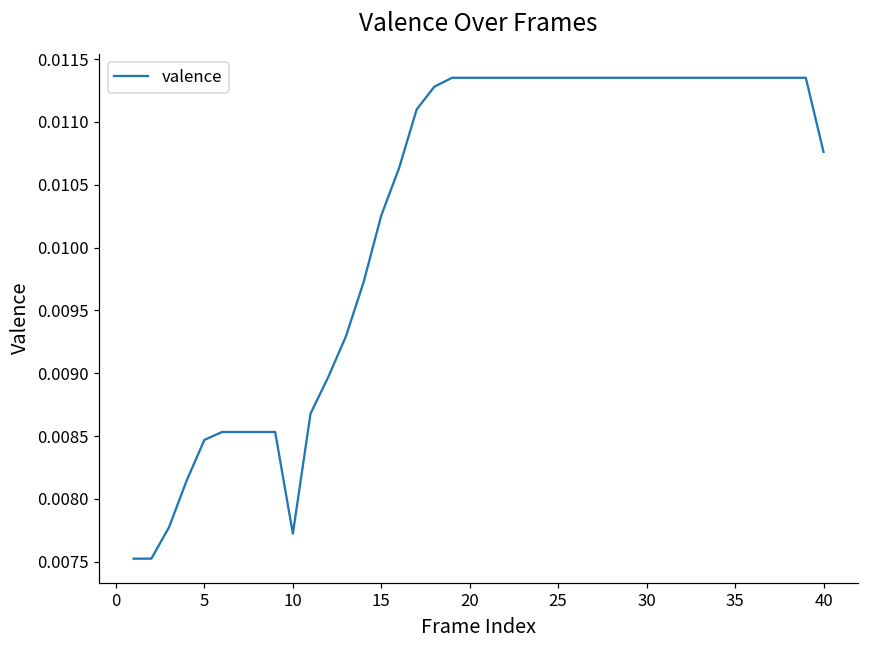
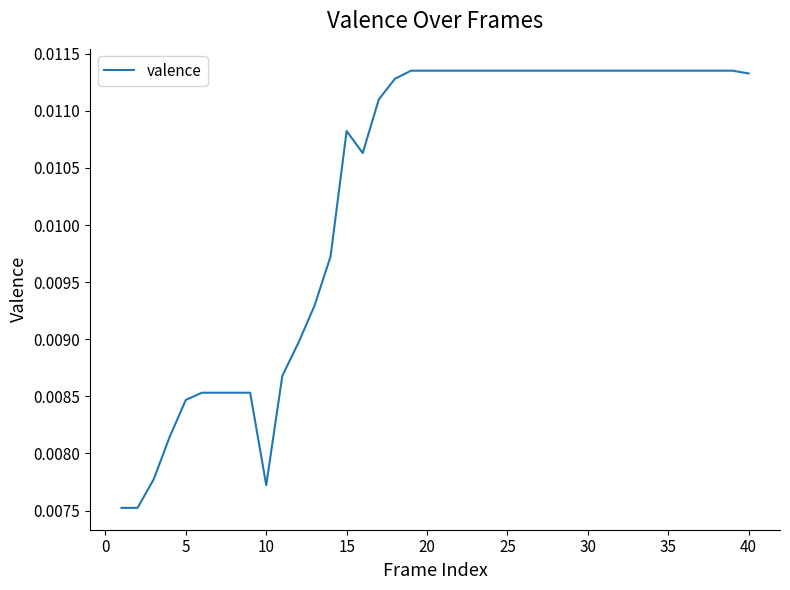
15: 0.01026 -> 0.01082
40: 0.01076 -> 0.01133
